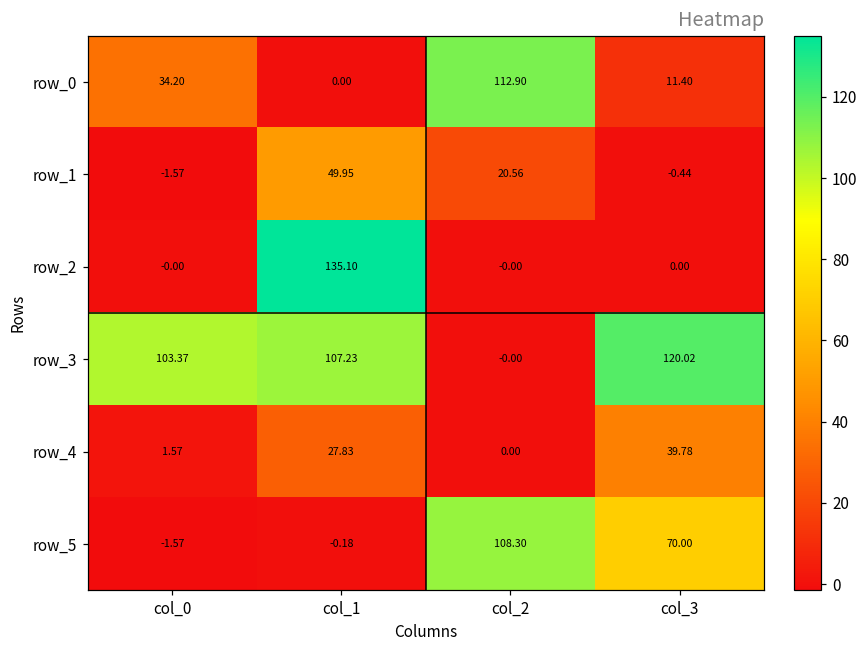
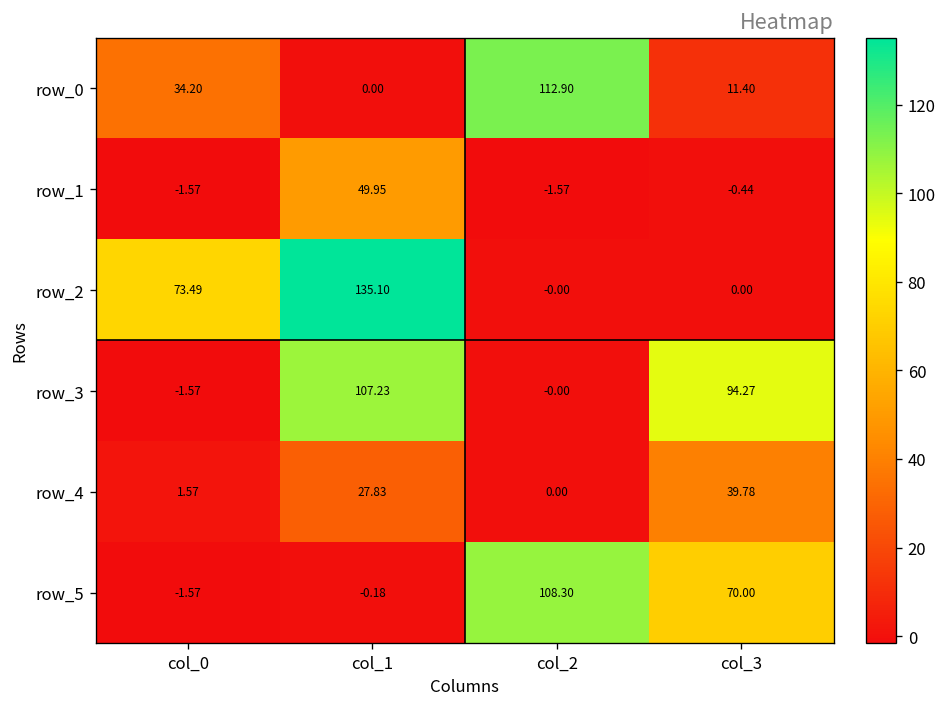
row_1, col_2: 20.56 -> -1.57
row_2, col_0: -0.00 -> 73.49
row_3, col_0: 103.37 -> -1.57
row_3, col_3: 120.02 -> 94.27
